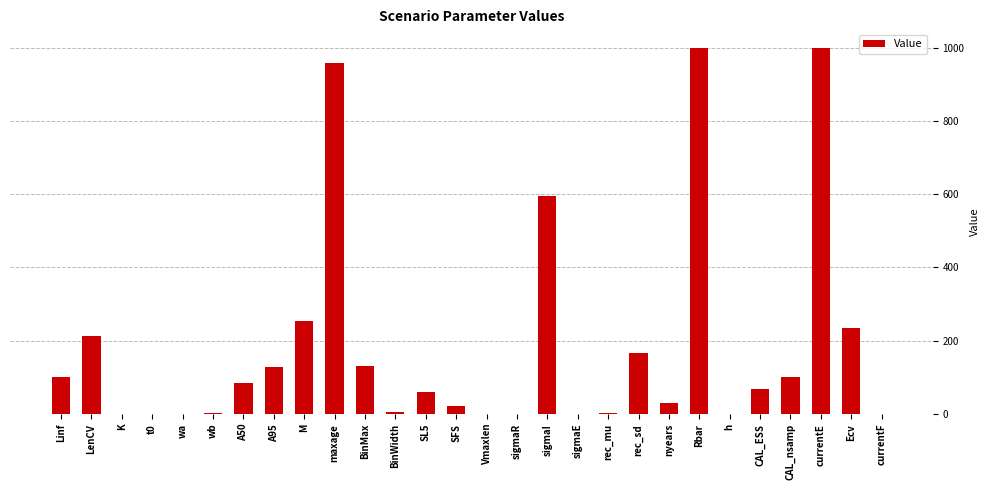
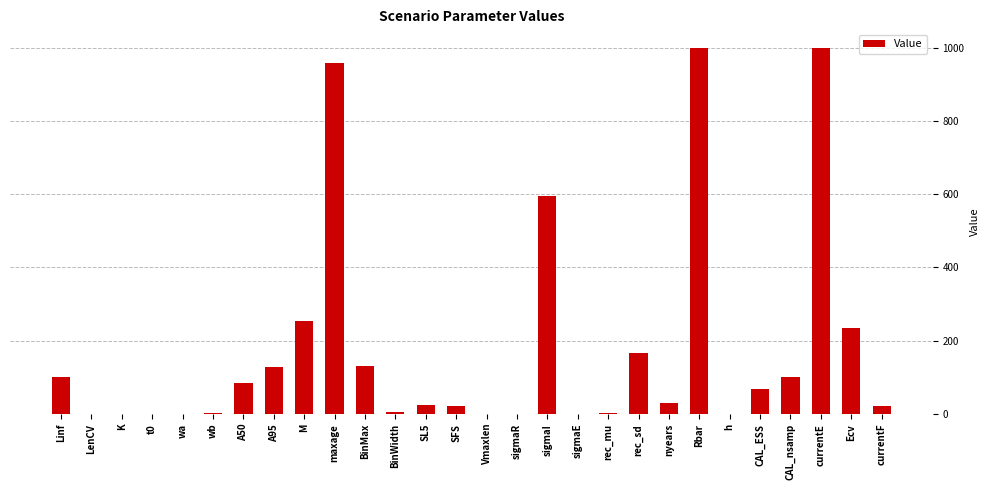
LenCV: 210 -> 0
SL5: 60 -> 30
currentF: 0 -> 20
